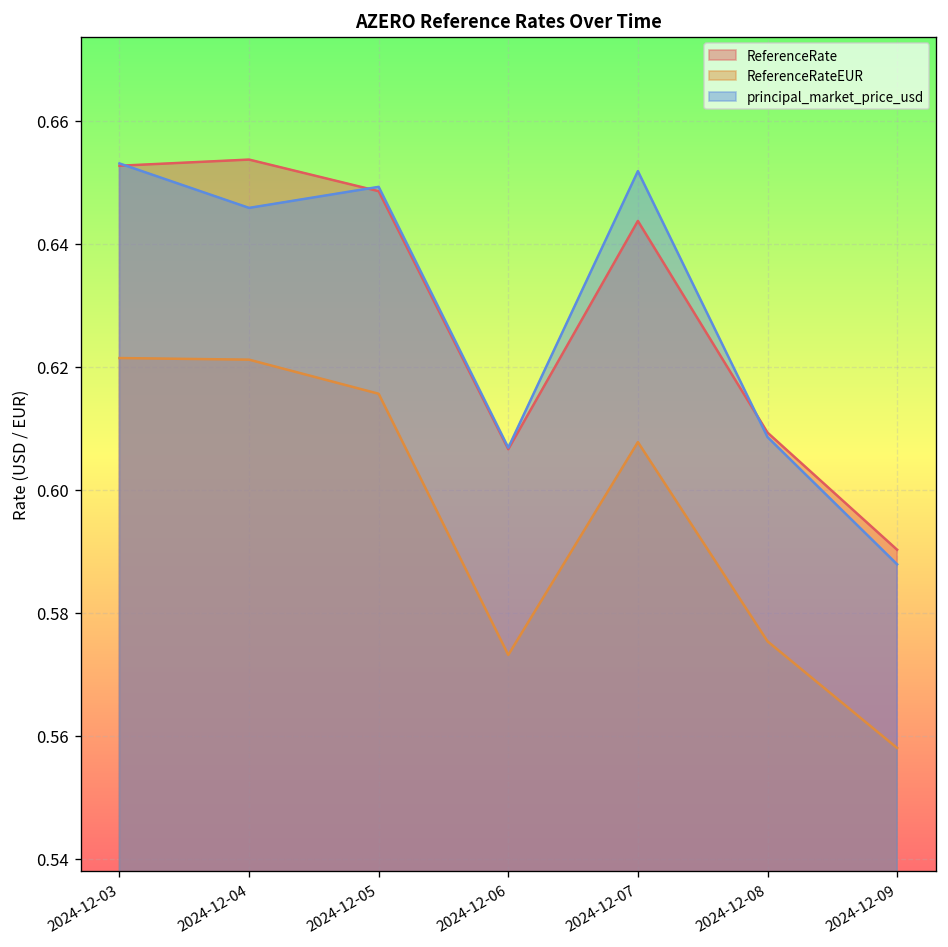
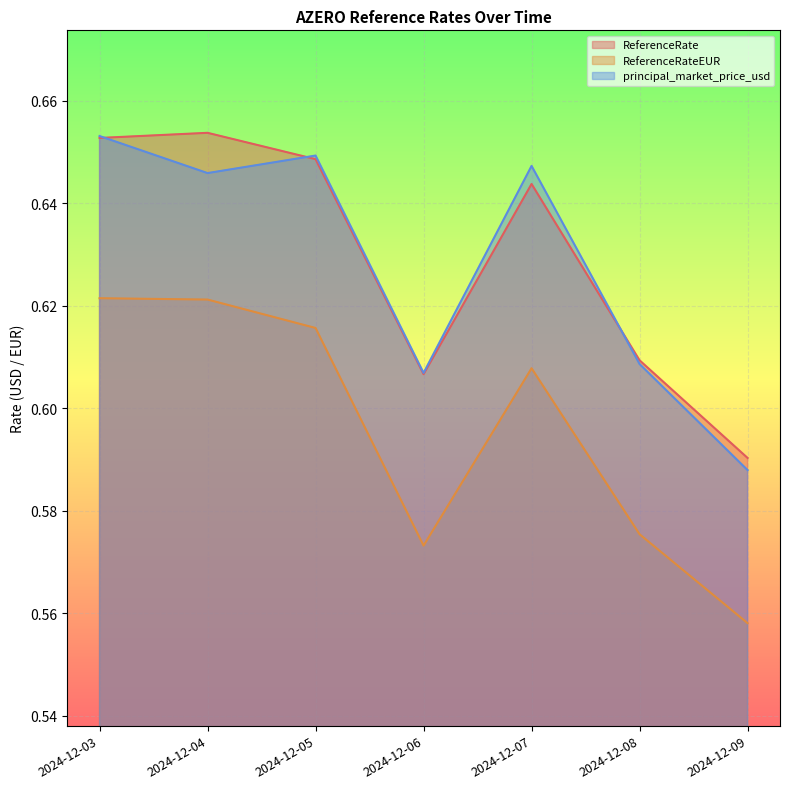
principal_market_price_usd, 2024-12-07: 0.652 -> 0.647
